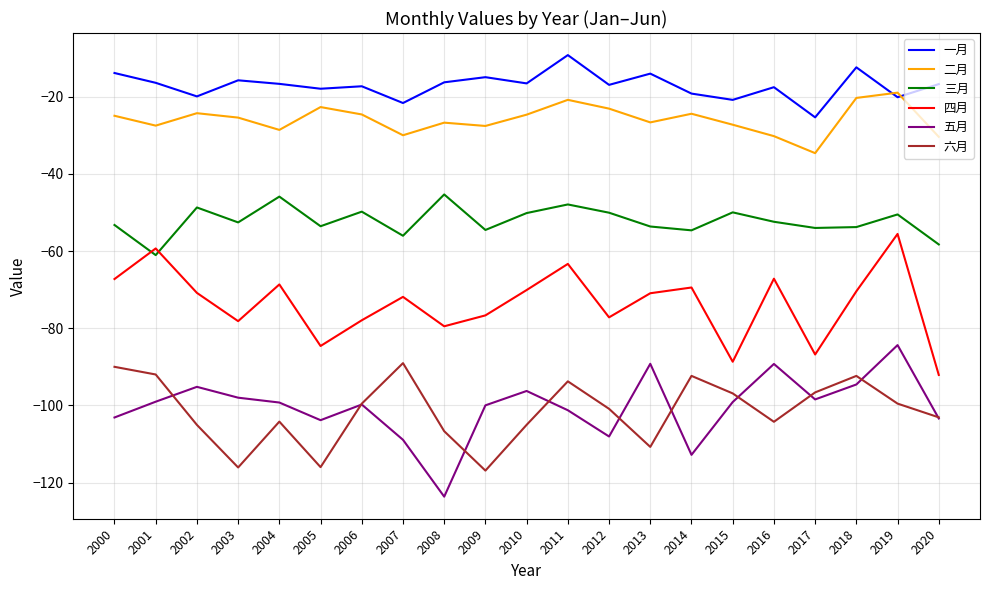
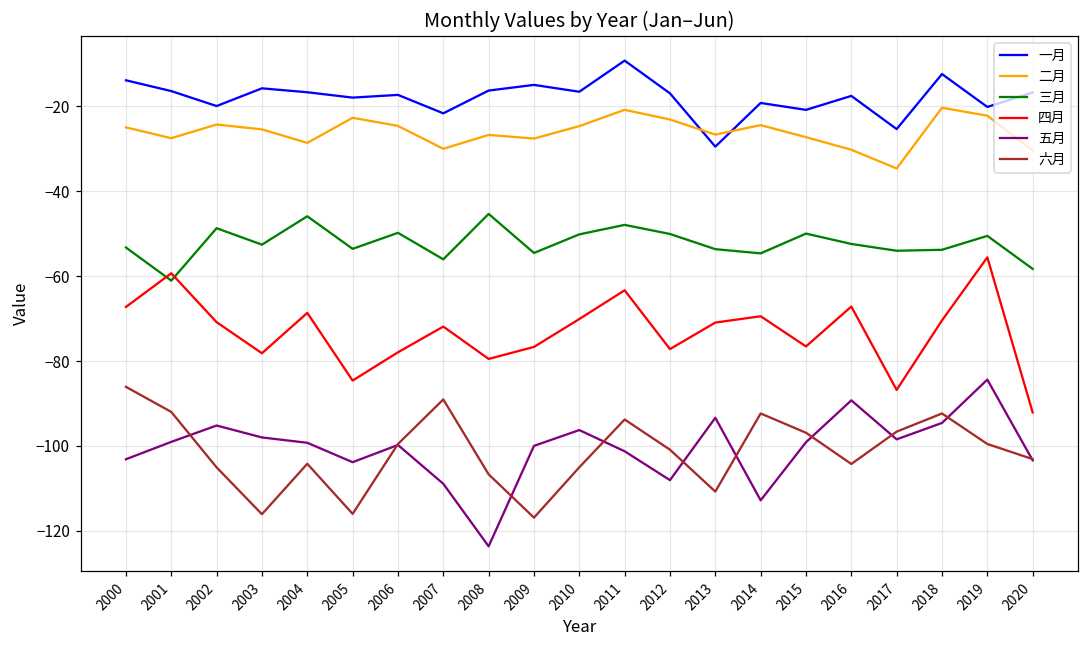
六月, 2000: -90 -> -86
一月, 2013: -14 -> -29
五月, 2013: -89 -> -93
四月, 2015: -89 -> -77
二月, 2019: -19 -> -22
